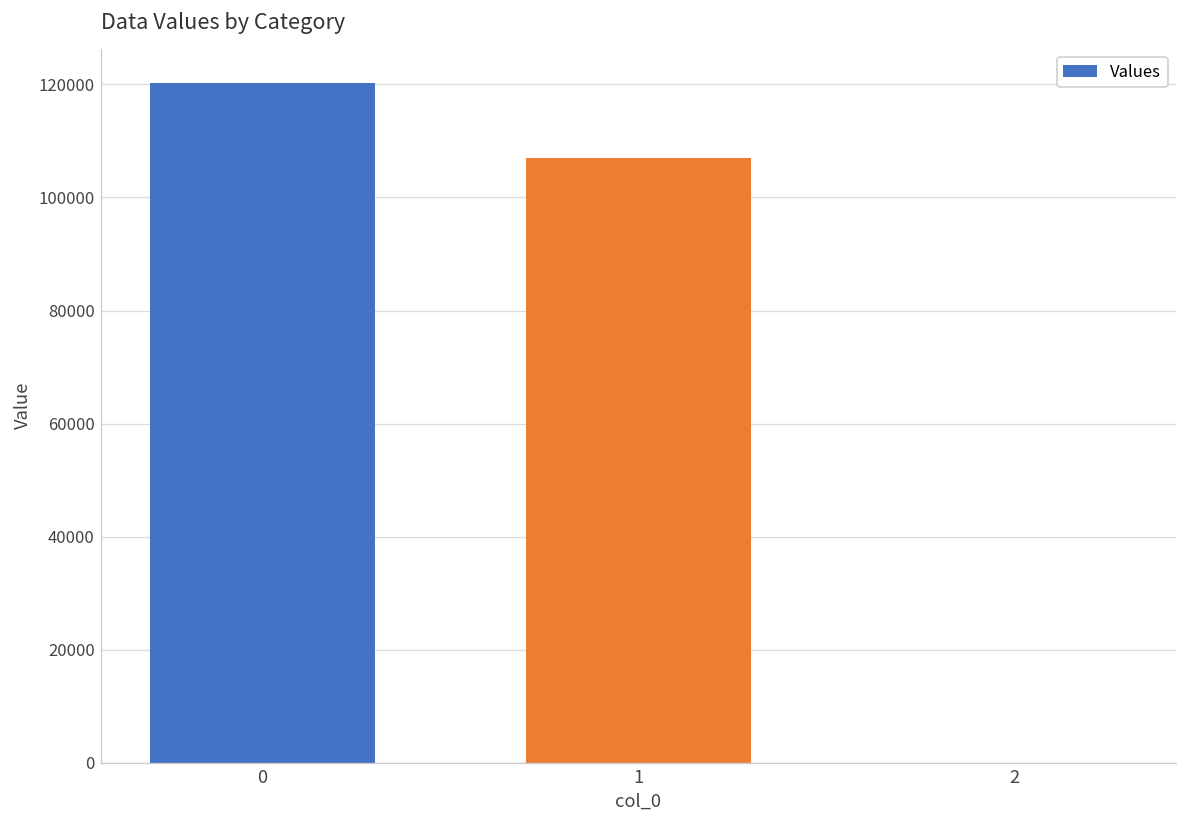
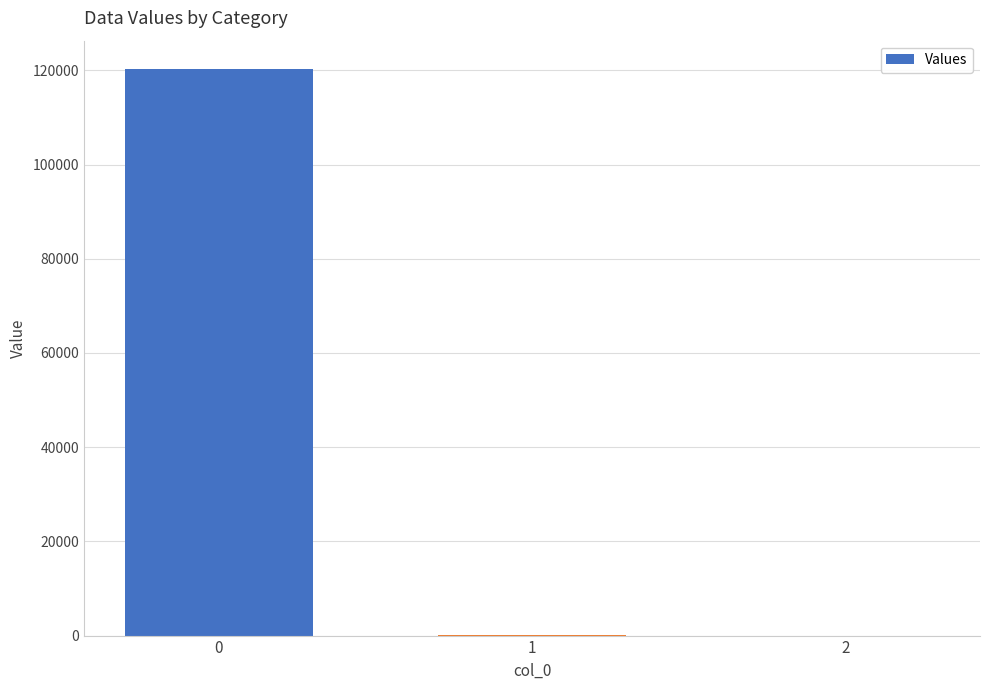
1: 107000 -> 0
